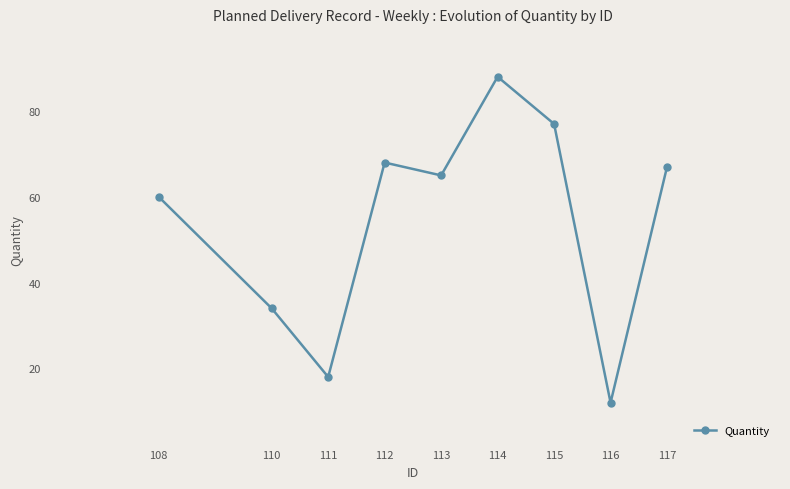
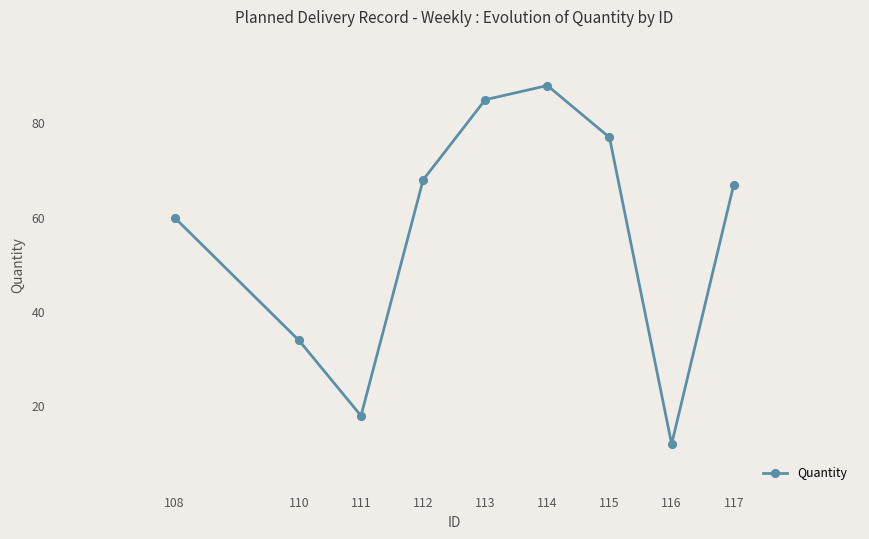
113: 65 -> 85
